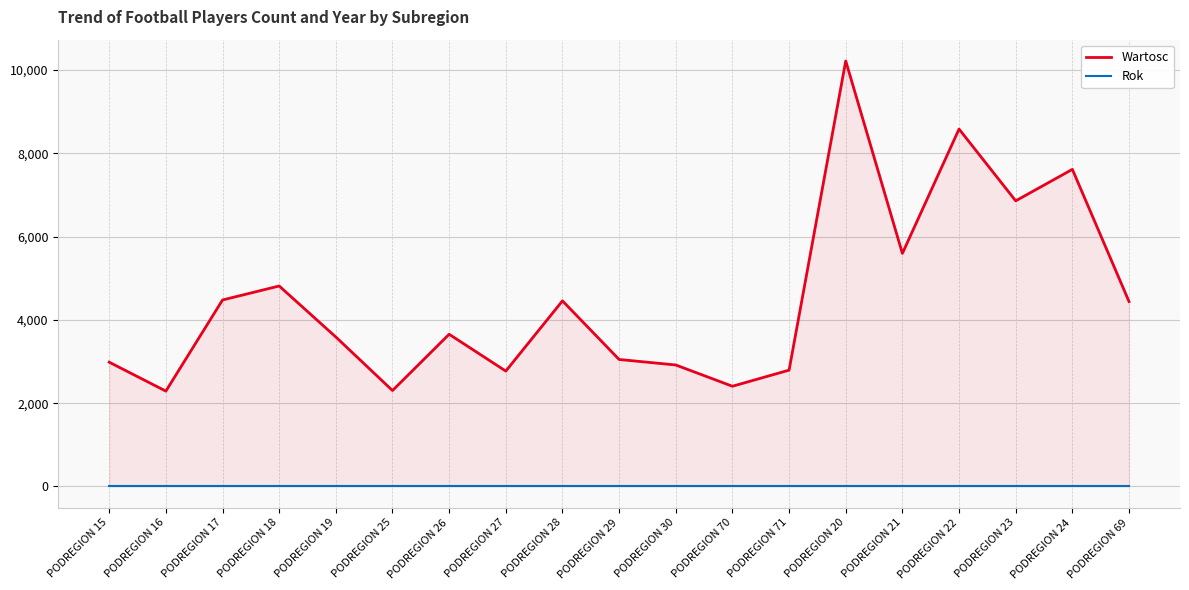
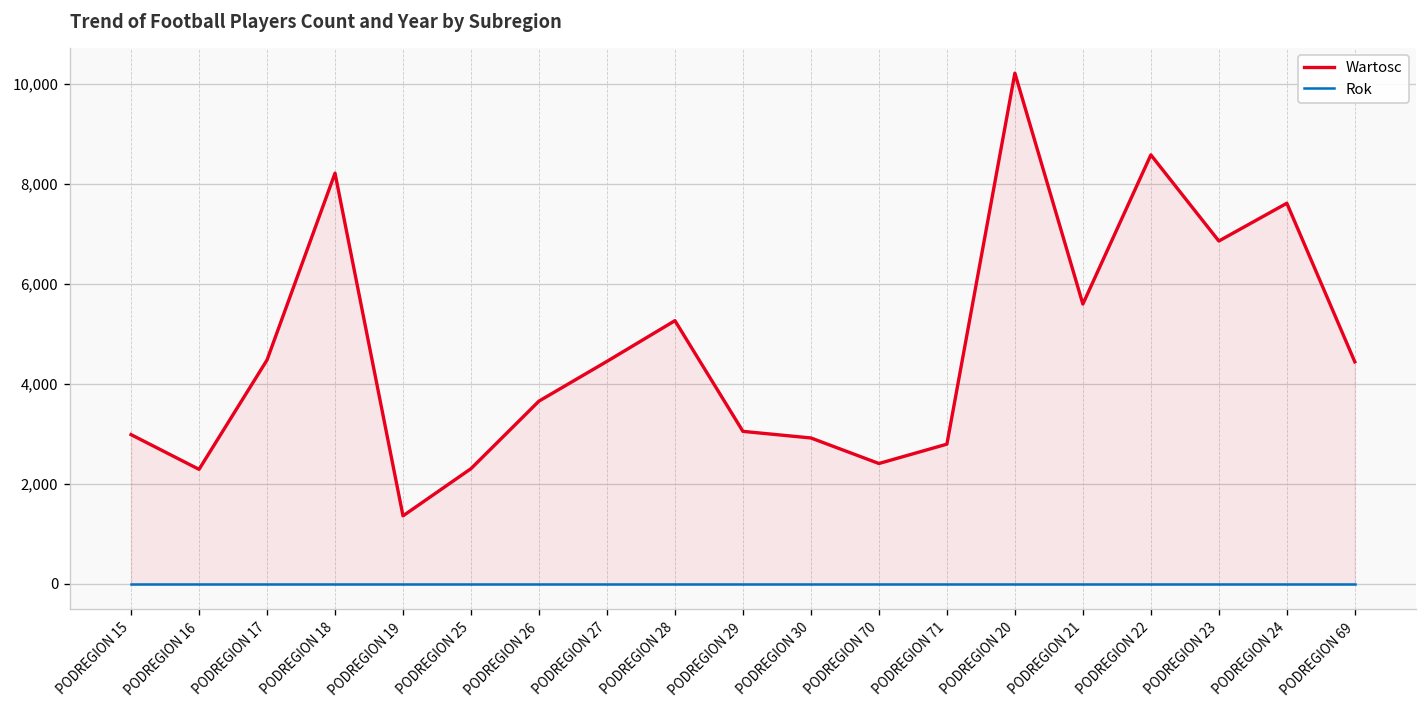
Wartosc, PODREGION 18: 4,800 -> 8,200
Wartosc, PODREGION 19: 3,600 -> 1,400
Wartosc, PODREGION 27: 2,800 -> 4,500
Wartosc, PODREGION 28: 4,500 -> 5,300
